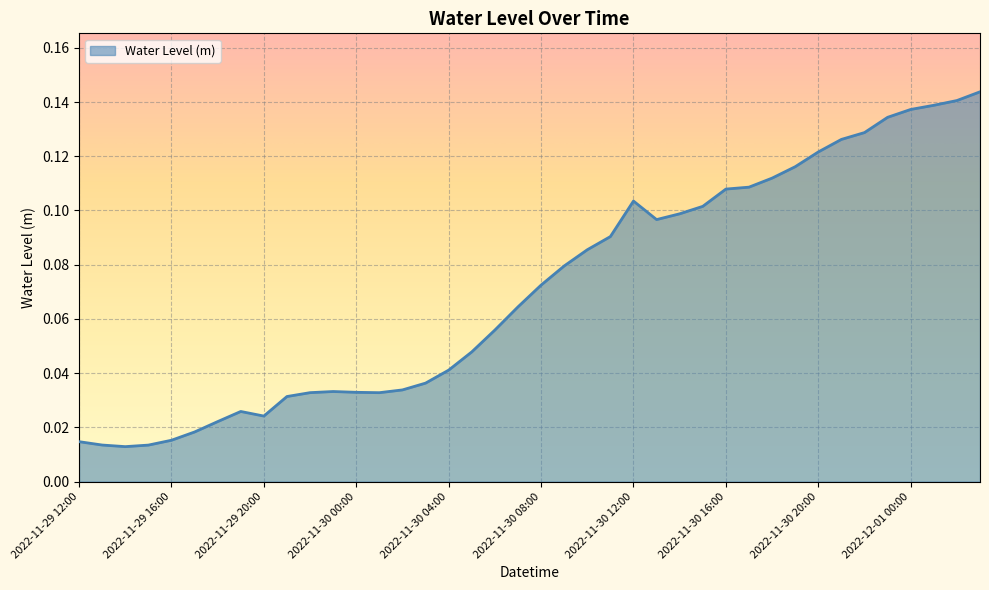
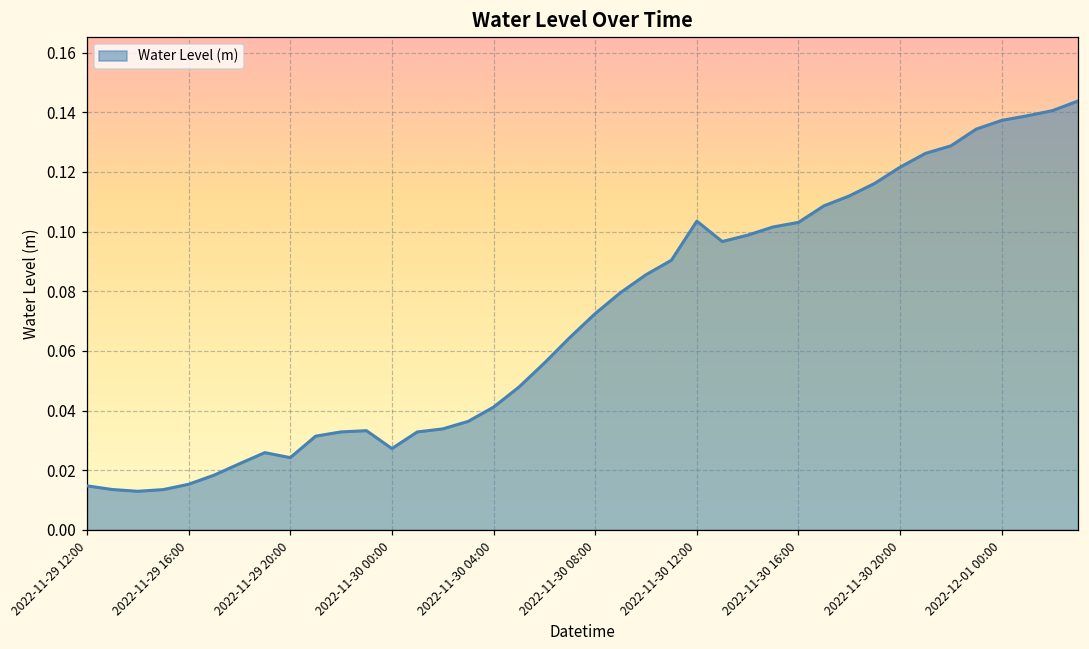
2022-11-30 00:00: 0.033 -> 0.027
2022-11-30 16:00: 0.108 -> 0.103
